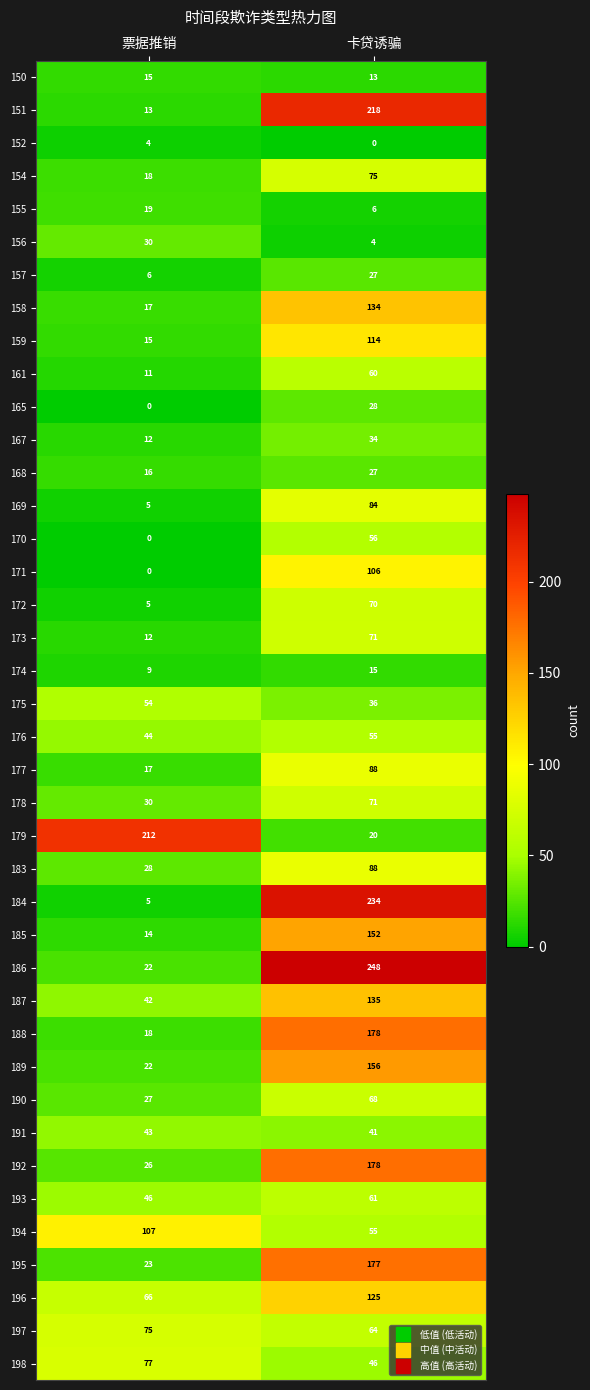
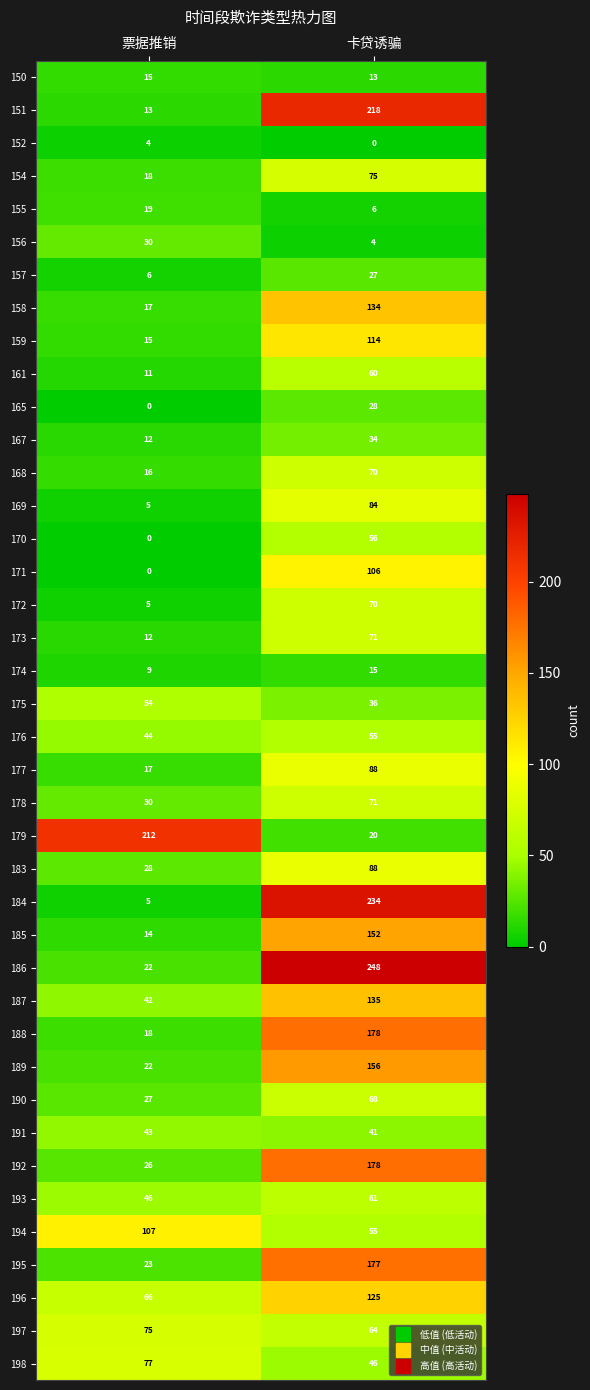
168, 卡贷诱骗: 27 -> 70
